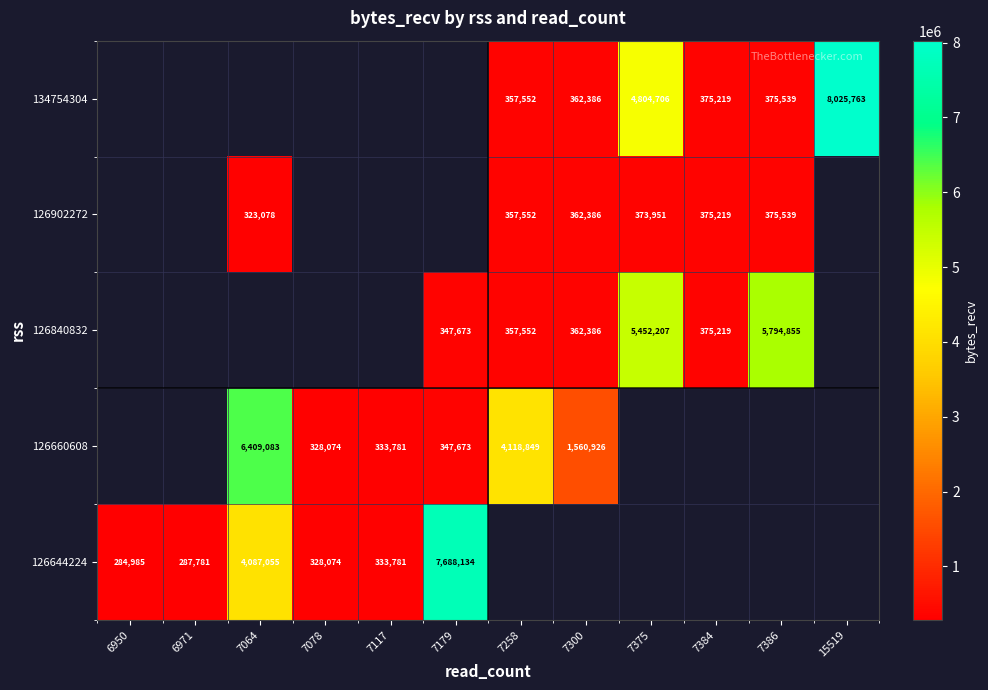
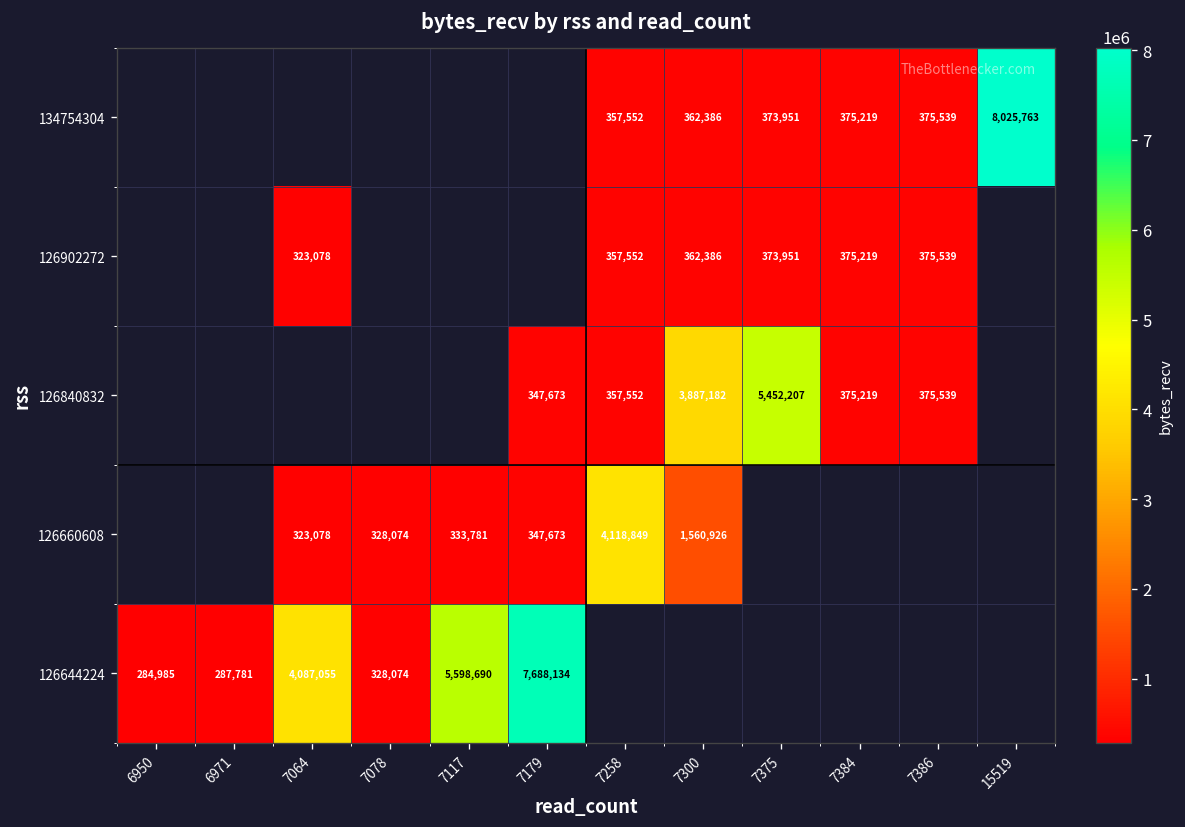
134754304, 7375: 4,804,706 -> 373,951
126840832, 7300: 362,386 -> 3,887,182
126840832, 7386: 5,794,855 -> 375,539
126660608, 7064: 6,409,083 -> 323,078
126644224, 7117: 333,781 -> 5,598,690
